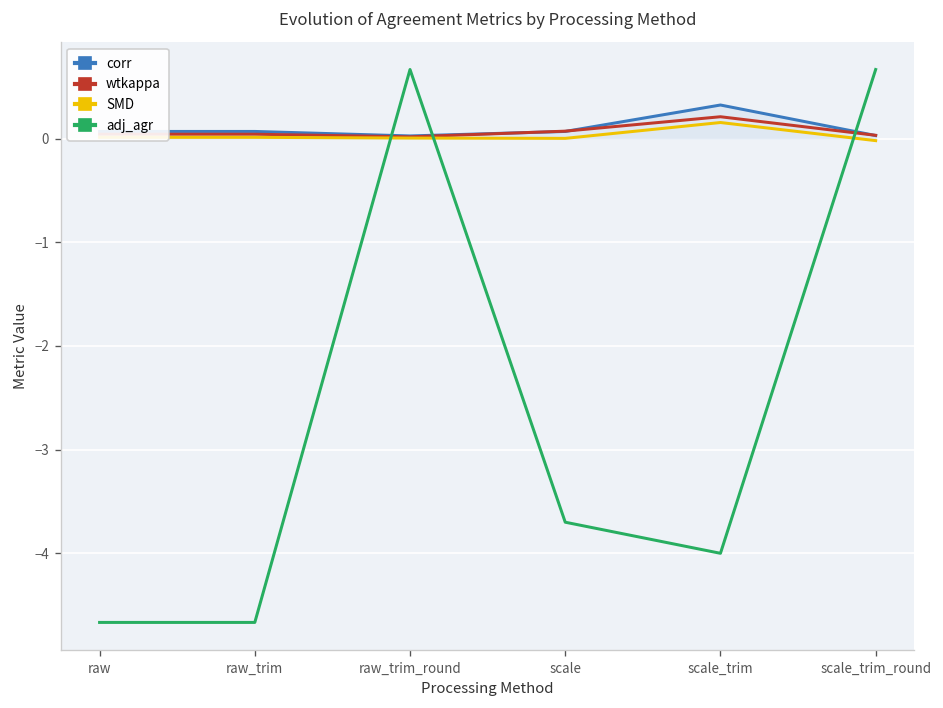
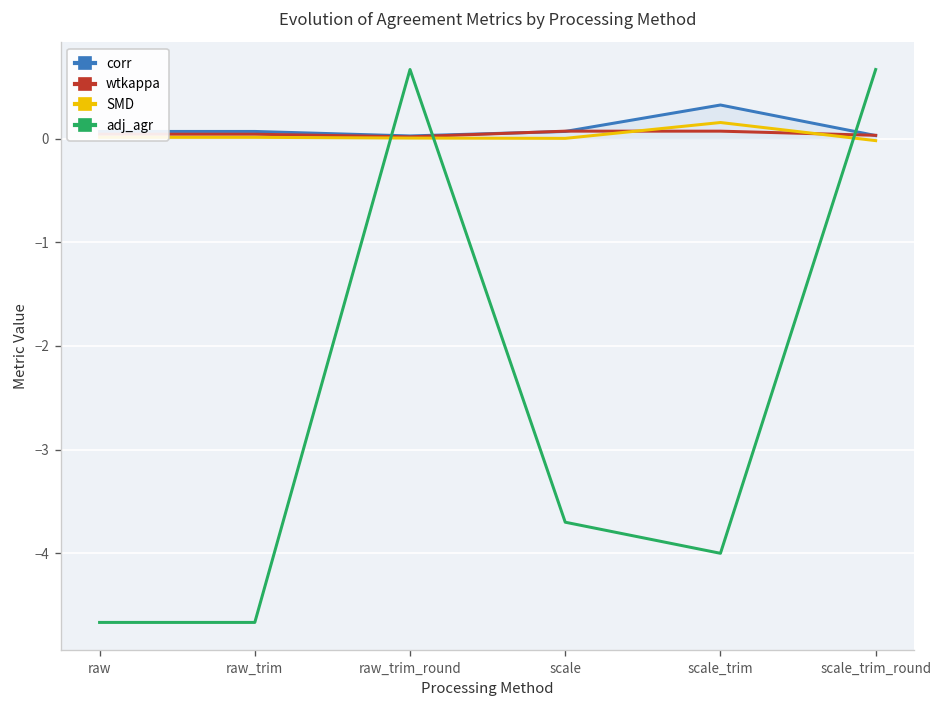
wtkappa, scale_trim: 0.2 -> 0.1
